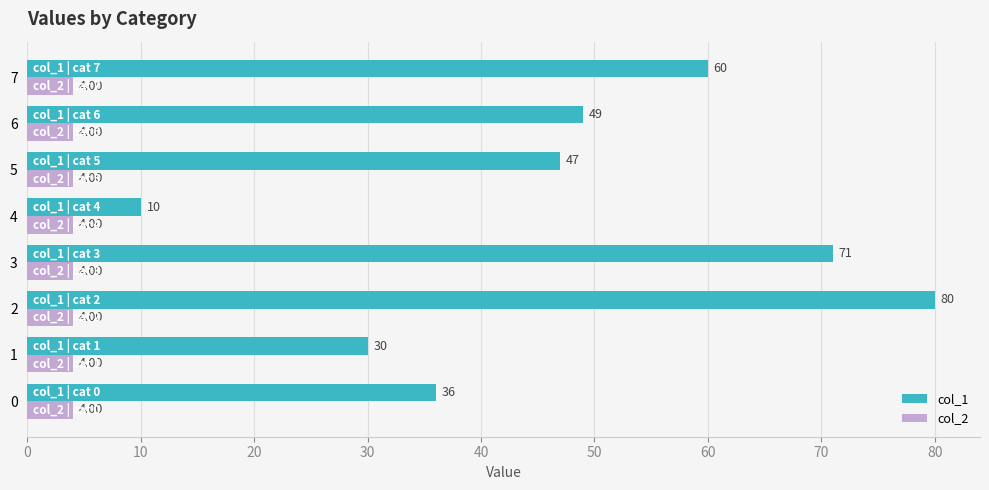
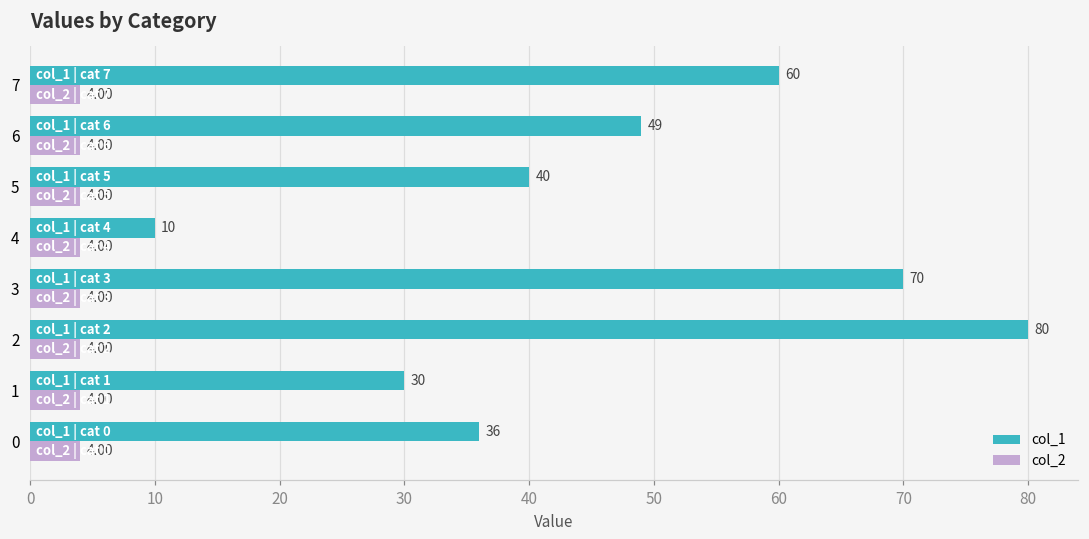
col_1, 5: 47 -> 40
col_1, 3: 71 -> 70
